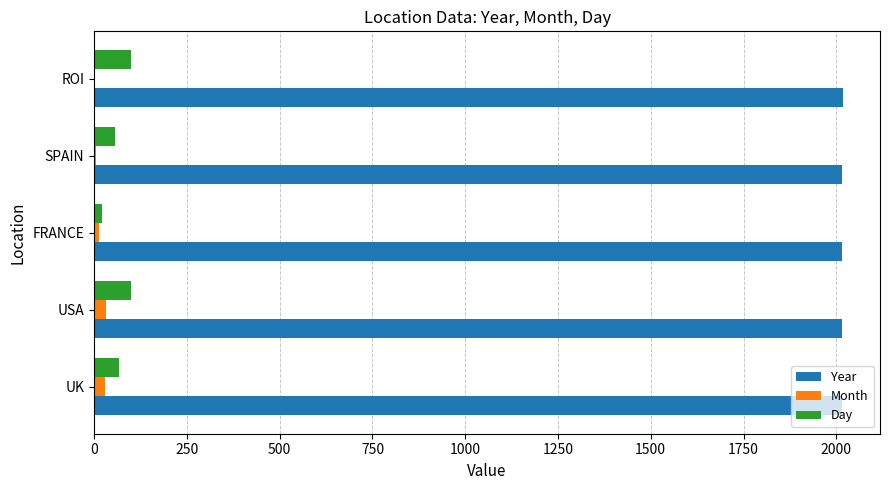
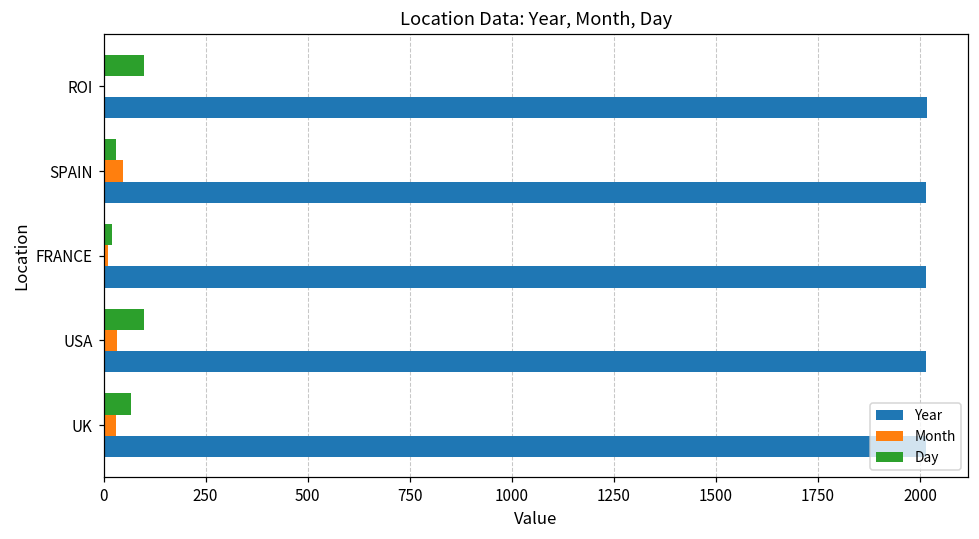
Day, SPAIN: 60 -> 30
Month, SPAIN: 10 -> 50
